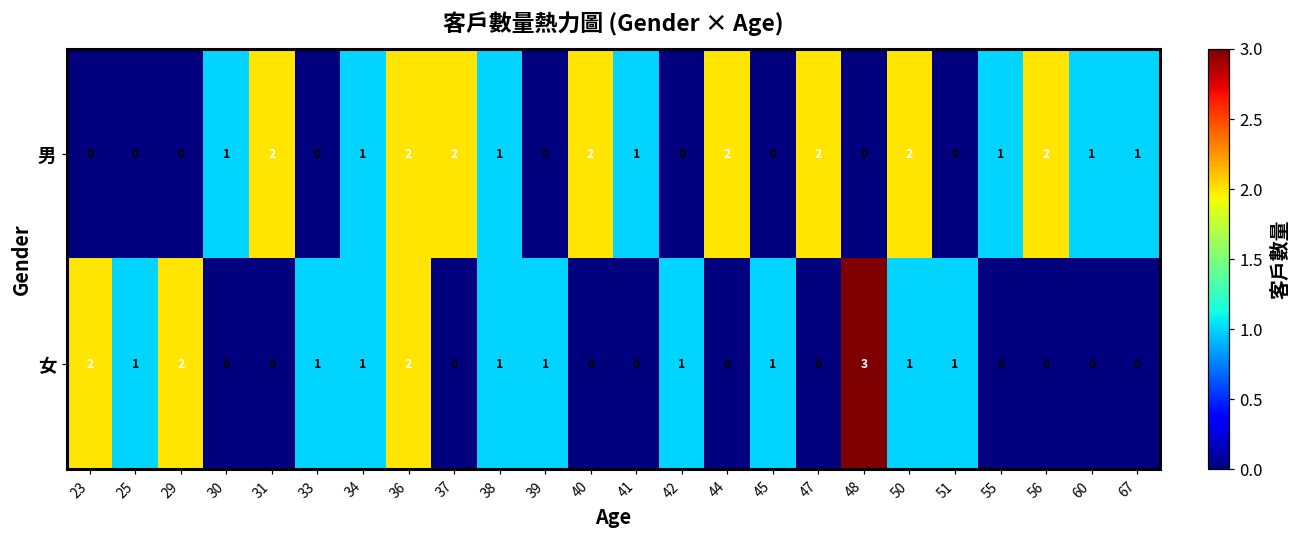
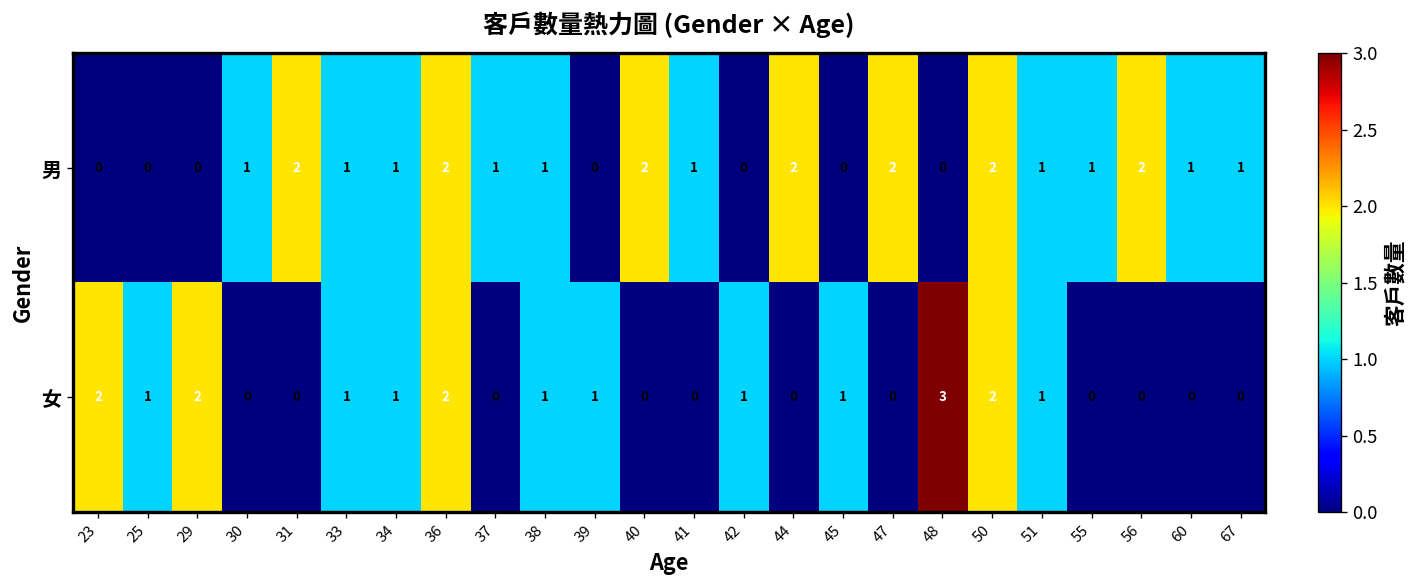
男, 33: 0 -> 1
男, 37: 2 -> 1
男, 51: 0 -> 1
女, 50: 1 -> 2
